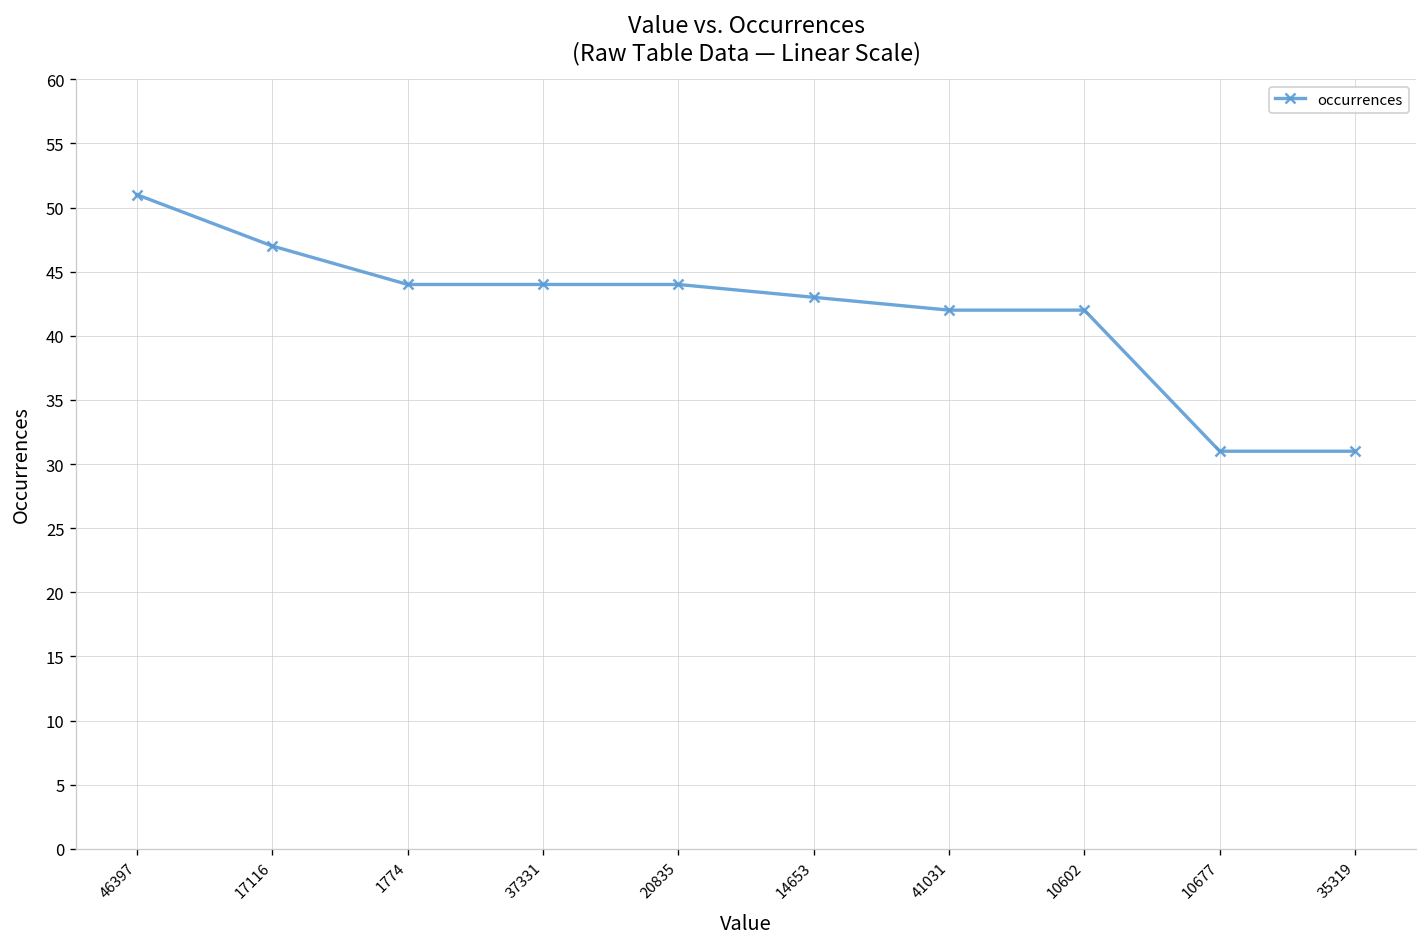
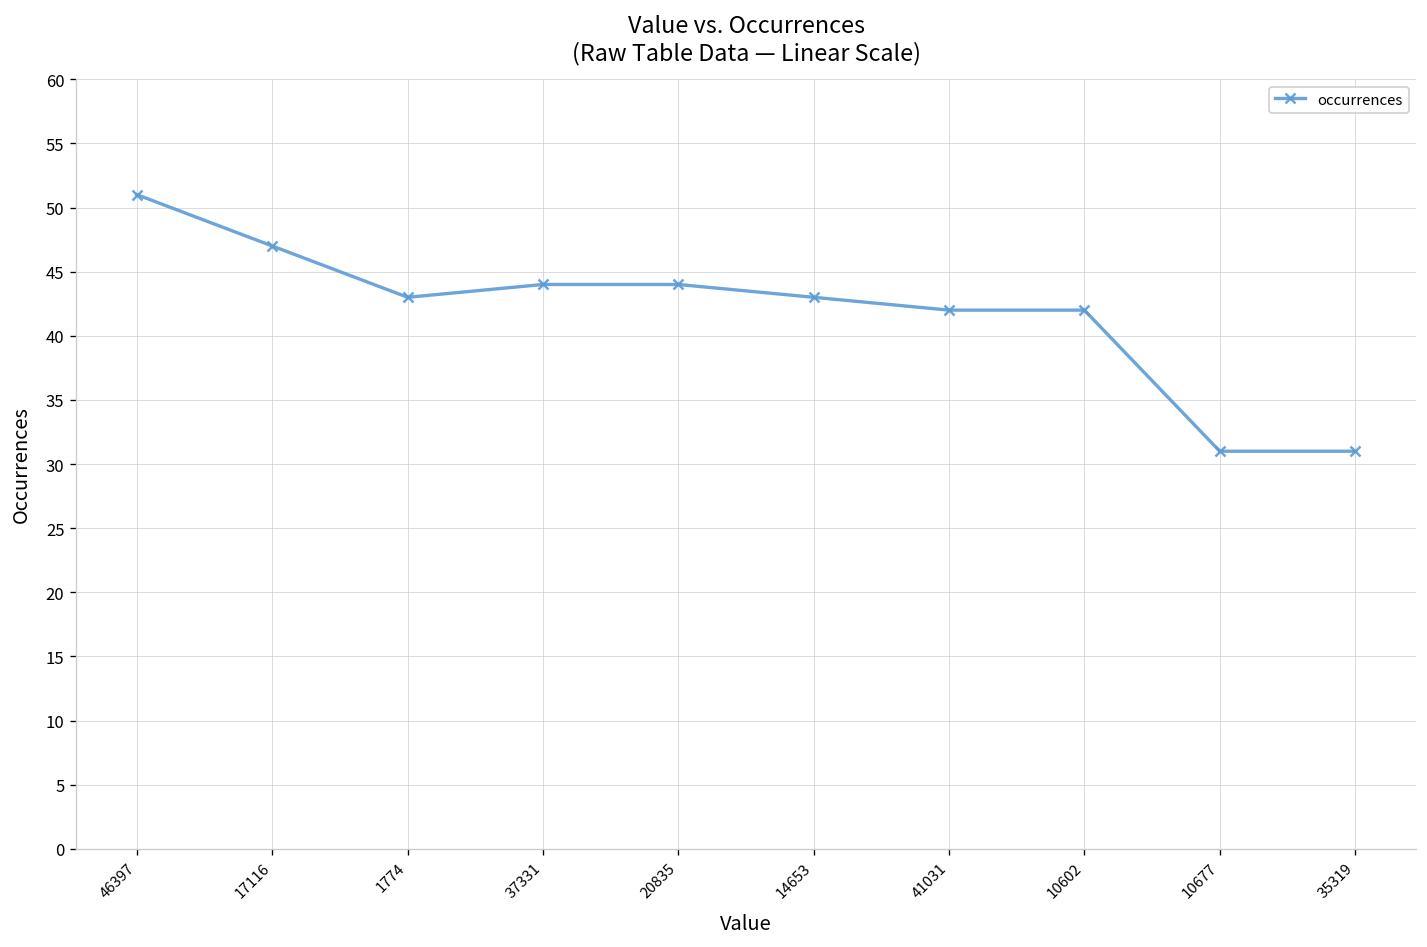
1774: 44 -> 43
